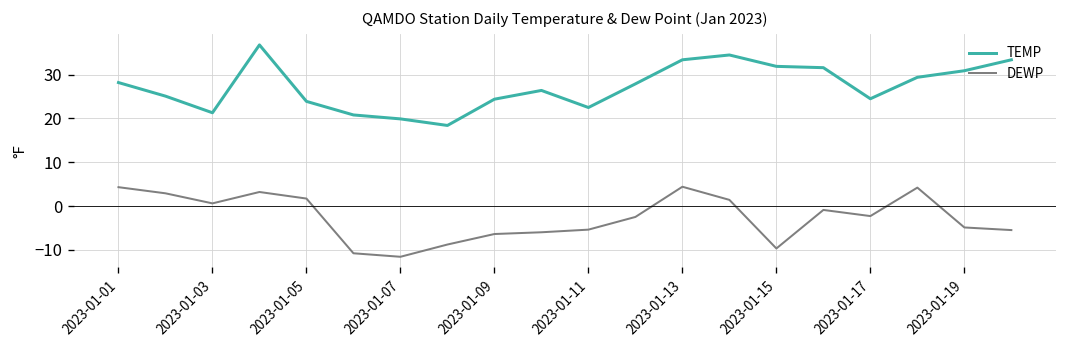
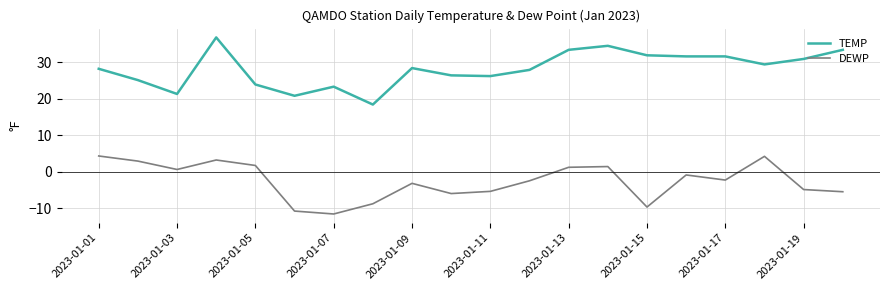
TEMP, 2023-01-07: 20 -> 23
TEMP, 2023-01-09: 24 -> 28
DEWP, 2023-01-09: -6 -> -3
TEMP, 2023-01-11: 23 -> 26
DEWP, 2023-01-13: 4 -> 1
TEMP, 2023-01-17: 25 -> 32
